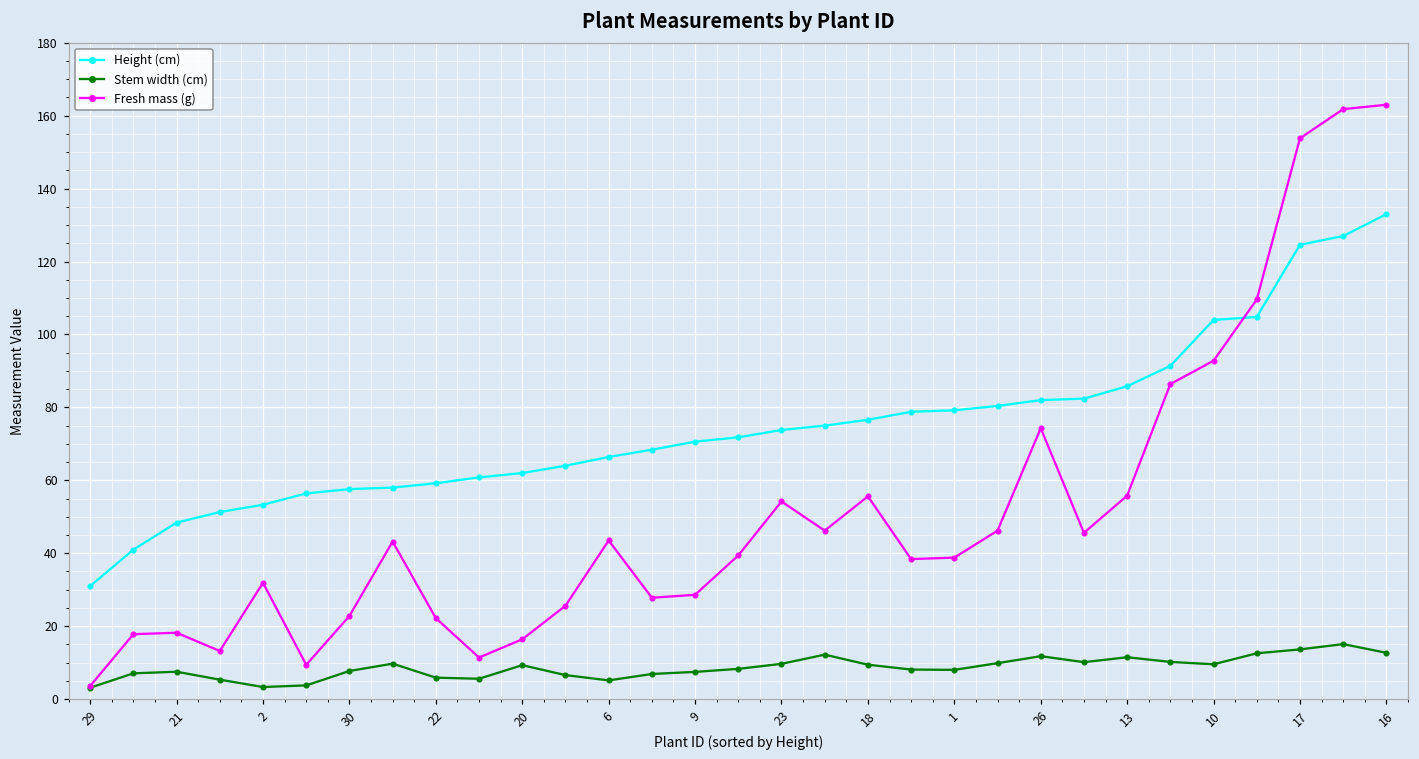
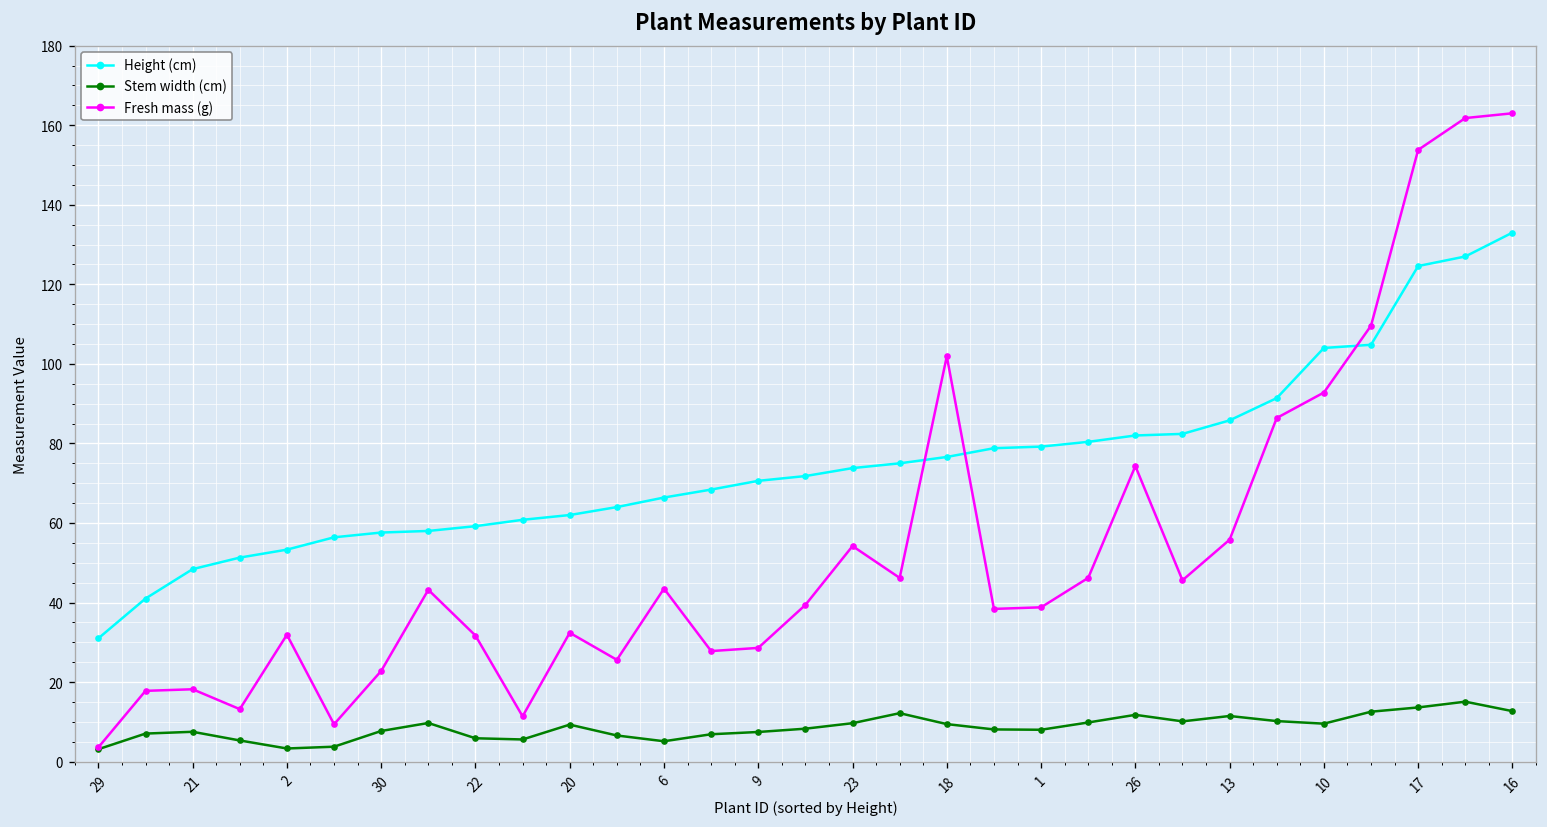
Fresh mass (g), 22: 22 -> 32
Fresh mass (g), 20: 16 -> 32
Fresh mass (g), 18: 56 -> 102
